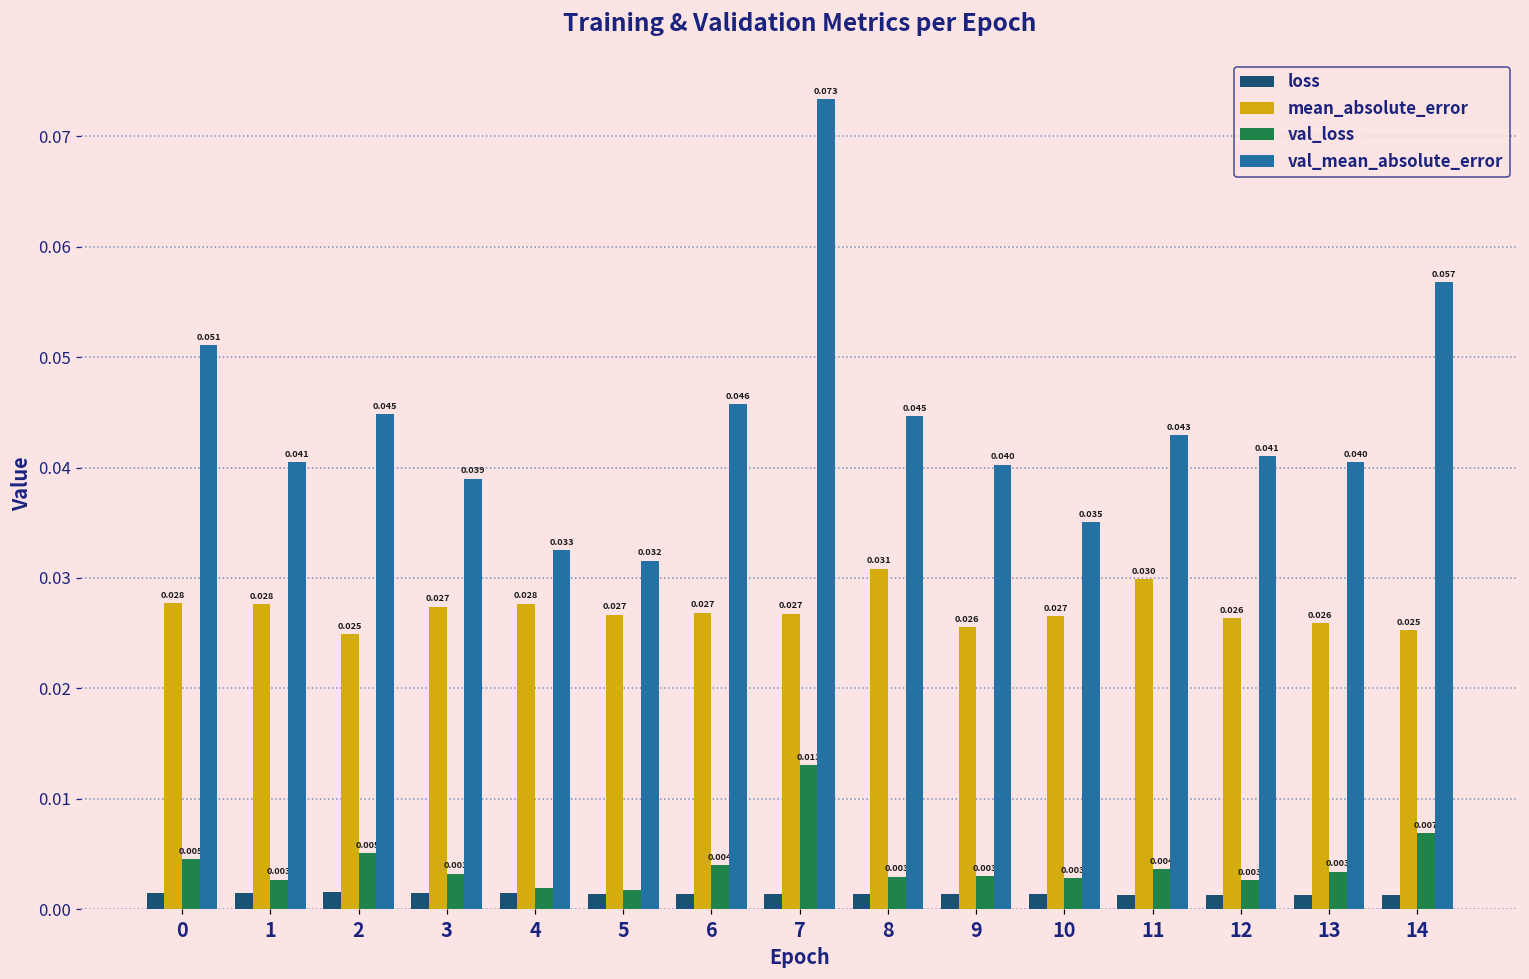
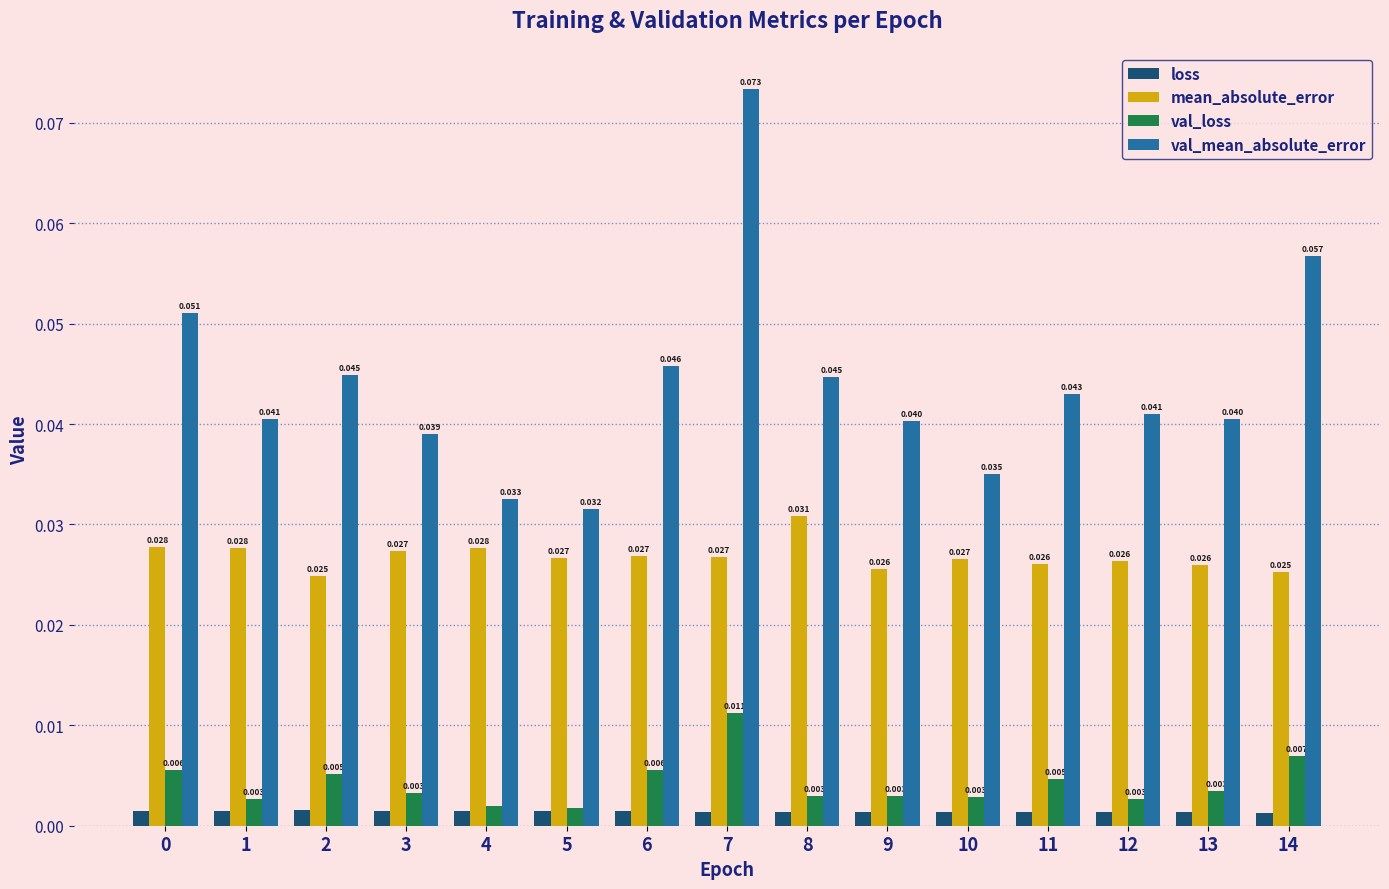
val_loss, 0: 0.005 -> 0.006
val_loss, 6: 0.004 -> 0.006
val_loss, 7: 0.013 -> 0.011
mean_absolute_error, 11: 0.030 -> 0.026
val_loss, 11: 0.004 -> 0.005
